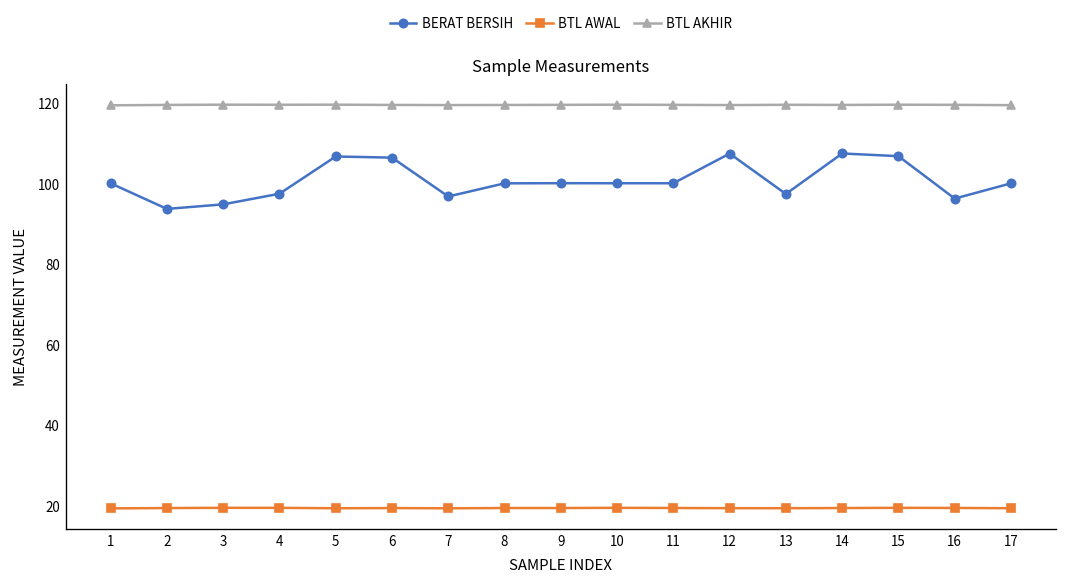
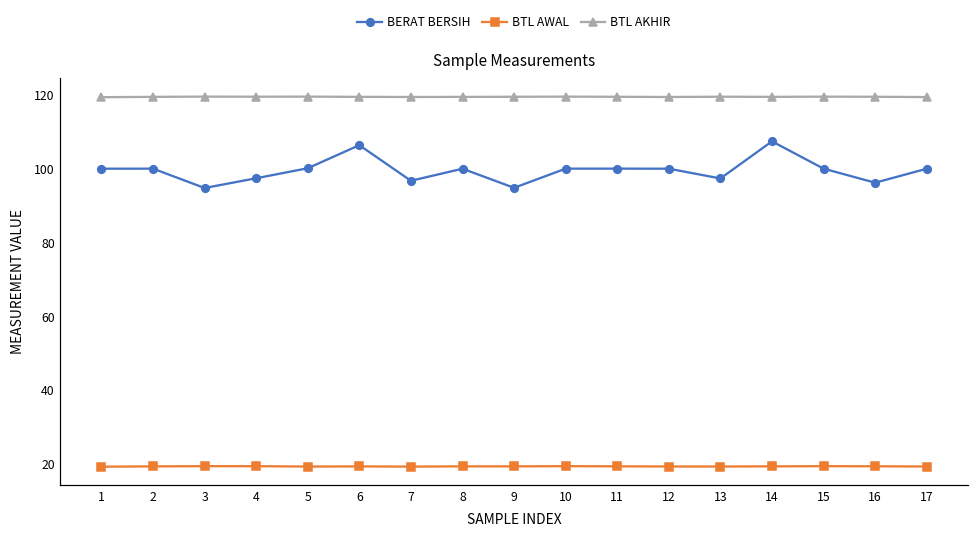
BERAT BERSIH, 2: 94 -> 100
BERAT BERSIH, 5: 107 -> 100
BERAT BERSIH, 9: 100 -> 95
BERAT BERSIH, 12: 107 -> 100
BERAT BERSIH, 15: 107 -> 100
